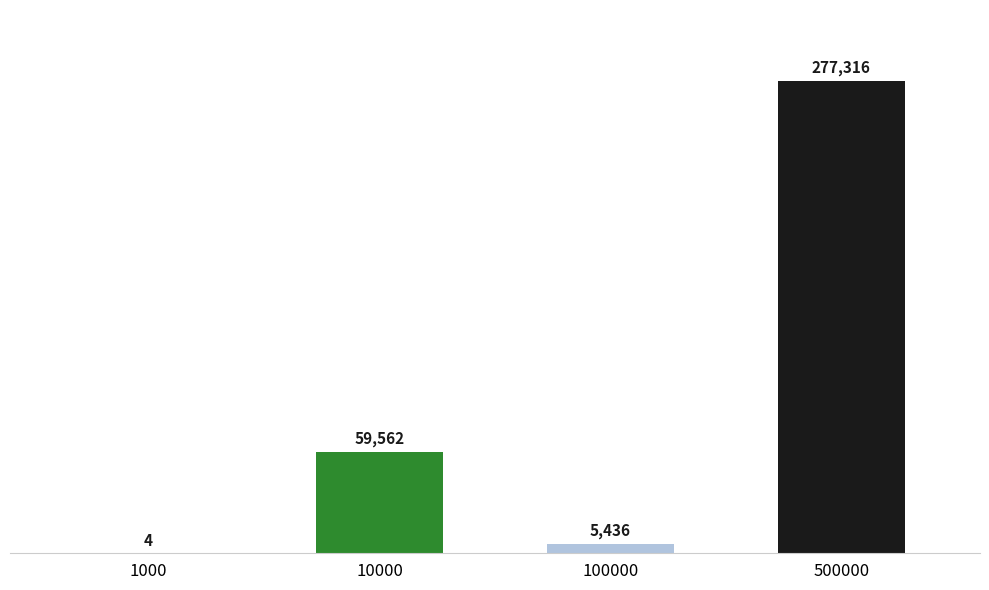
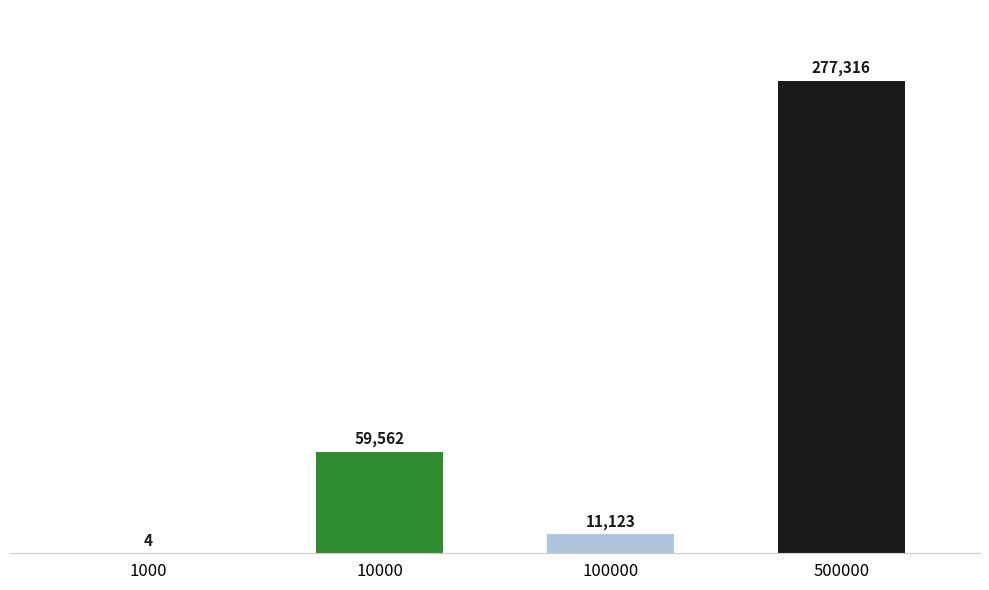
100000: 5,436 -> 11,123
